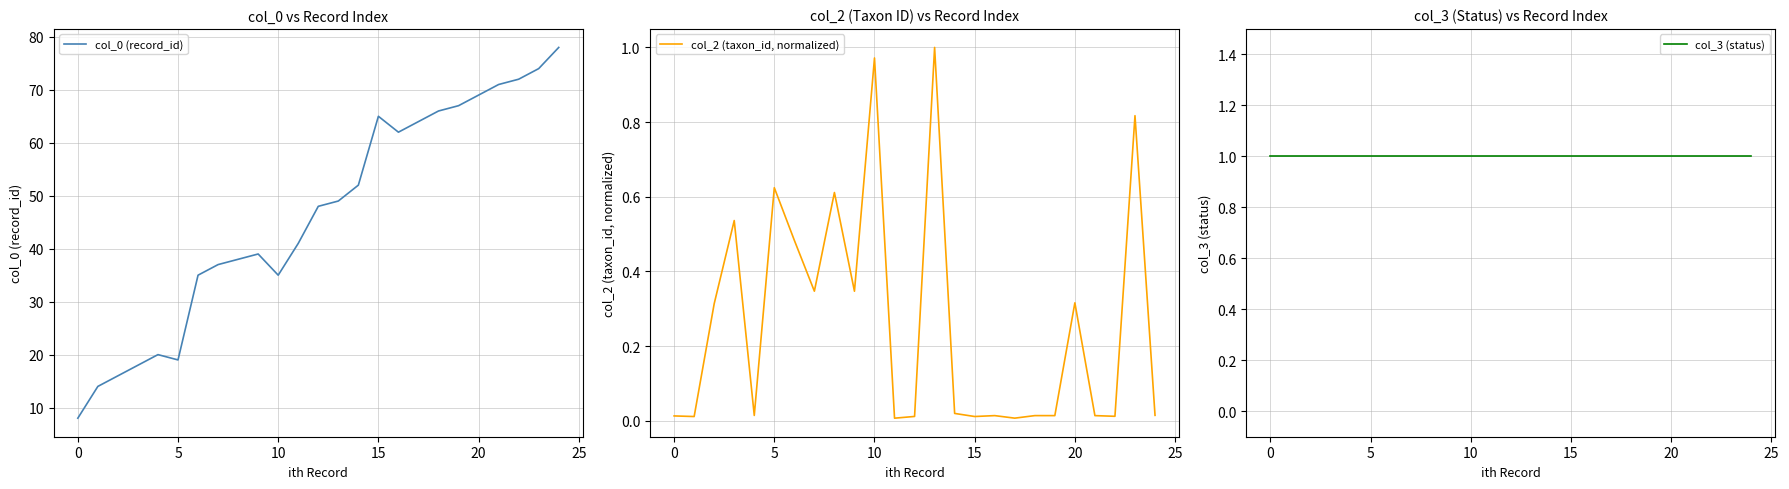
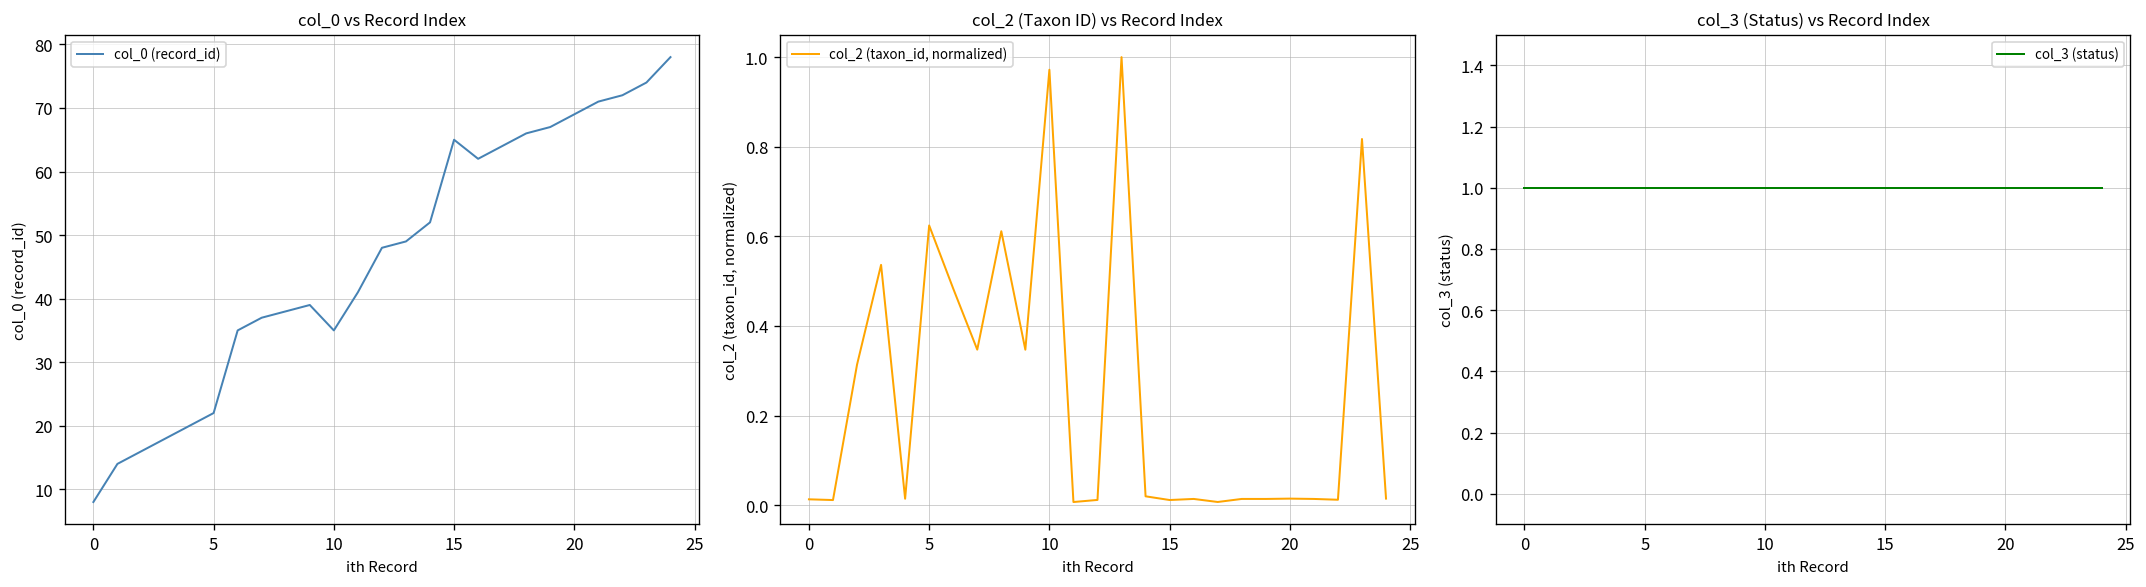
col_0 vs Record Index, 5: 19 -> 22
col_2 (Taxon ID) vs Record Index, 20: 0.32 -> 0.01
